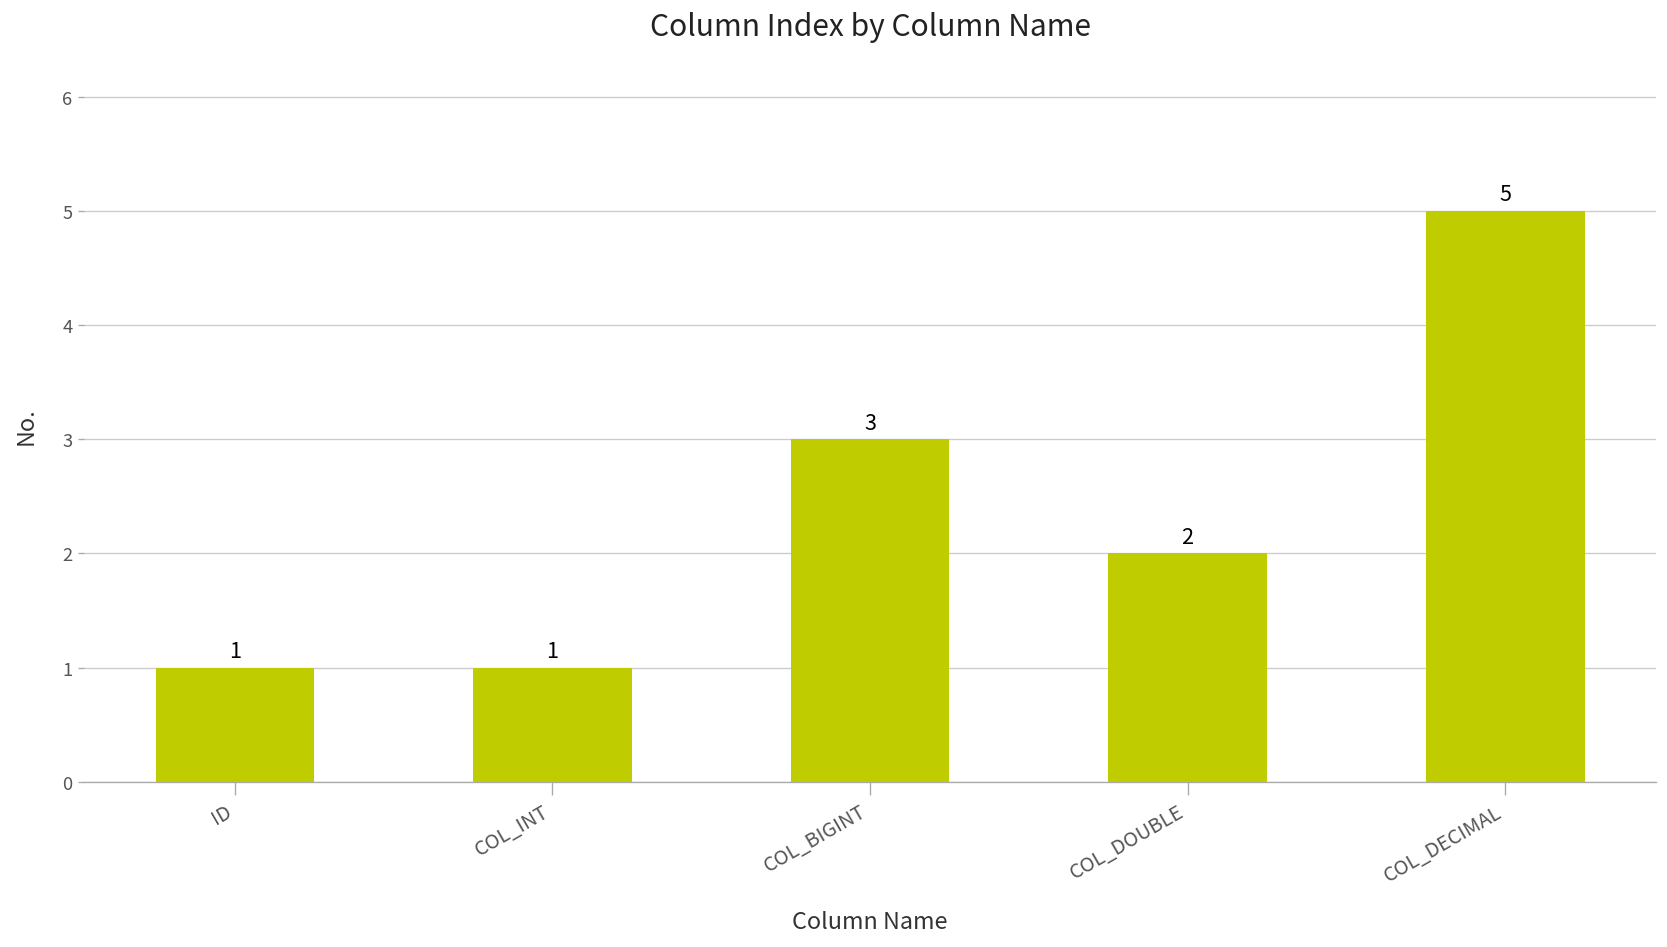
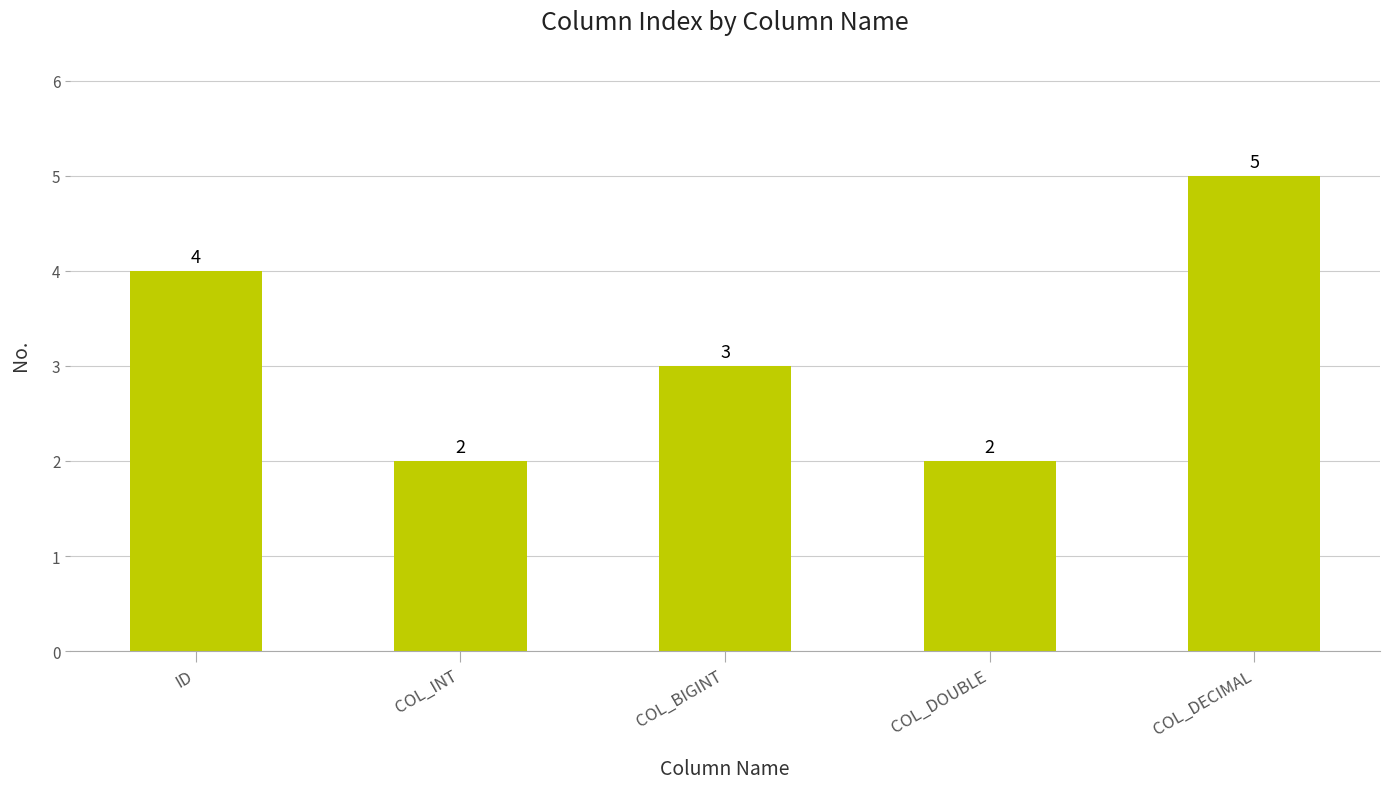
ID: 1 -> 4
COL_INT: 1 -> 2
